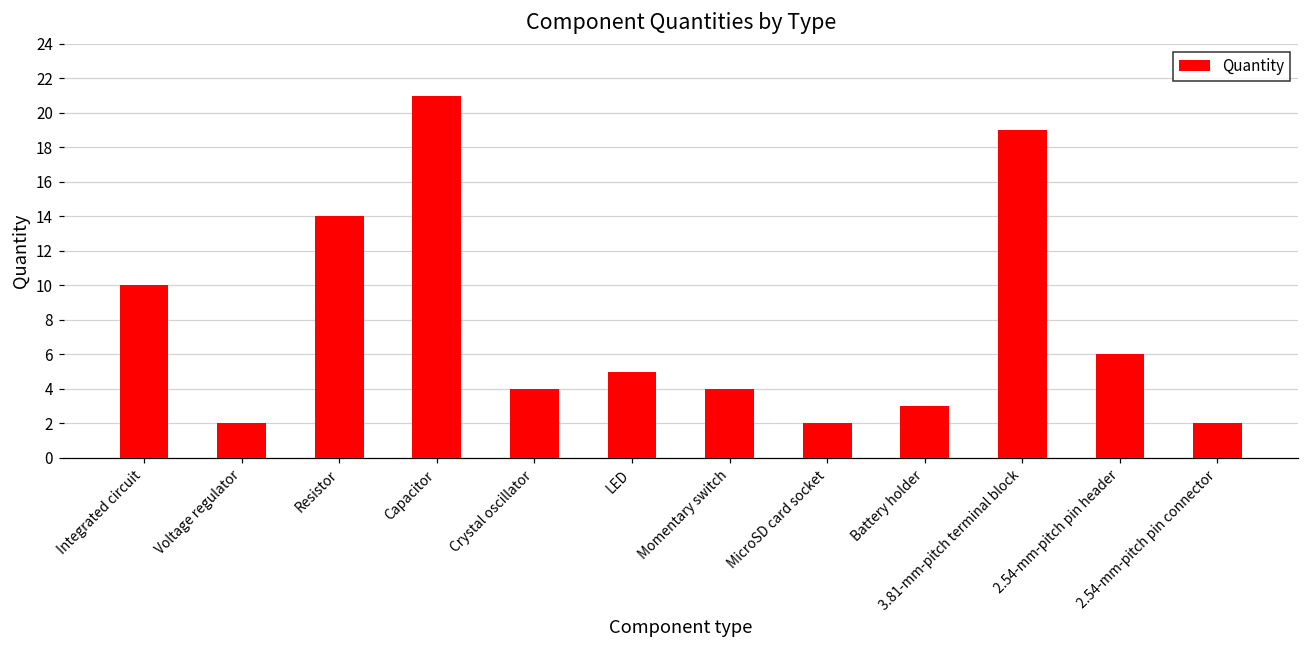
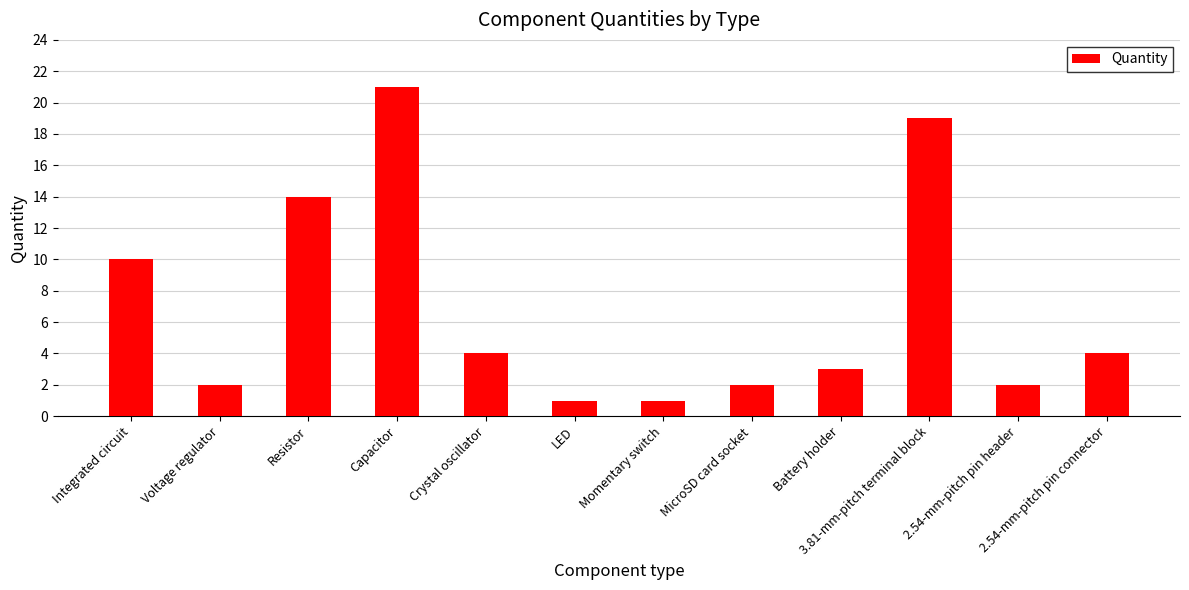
LED: 5 -> 1
Momentary switch: 4 -> 1
2.54-mm-pitch pin header: 6 -> 2
2.54-mm-pitch pin connector: 2 -> 4
